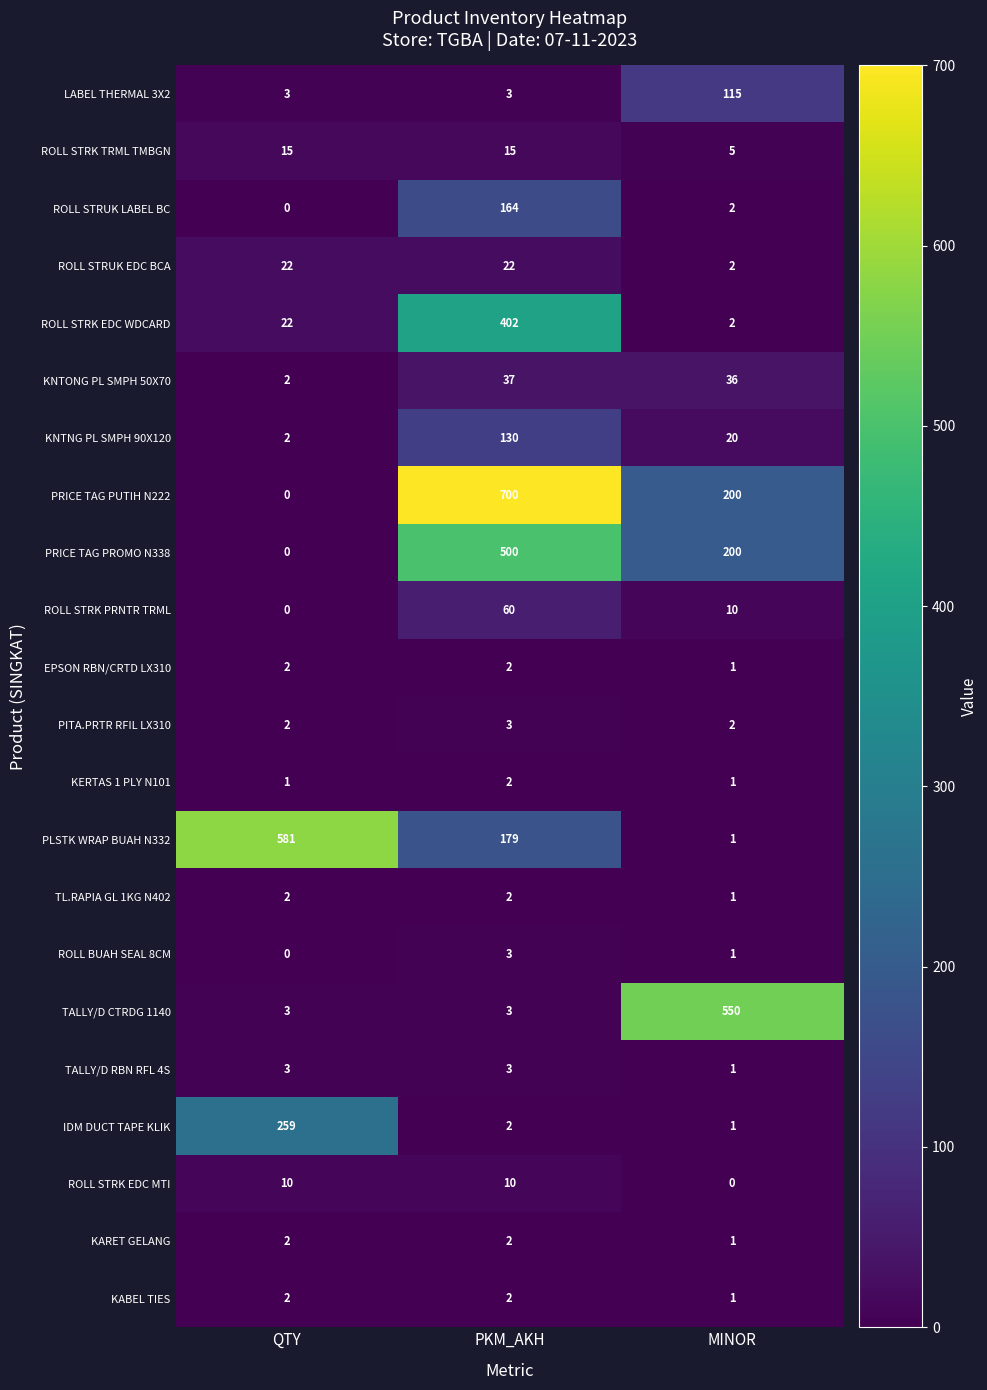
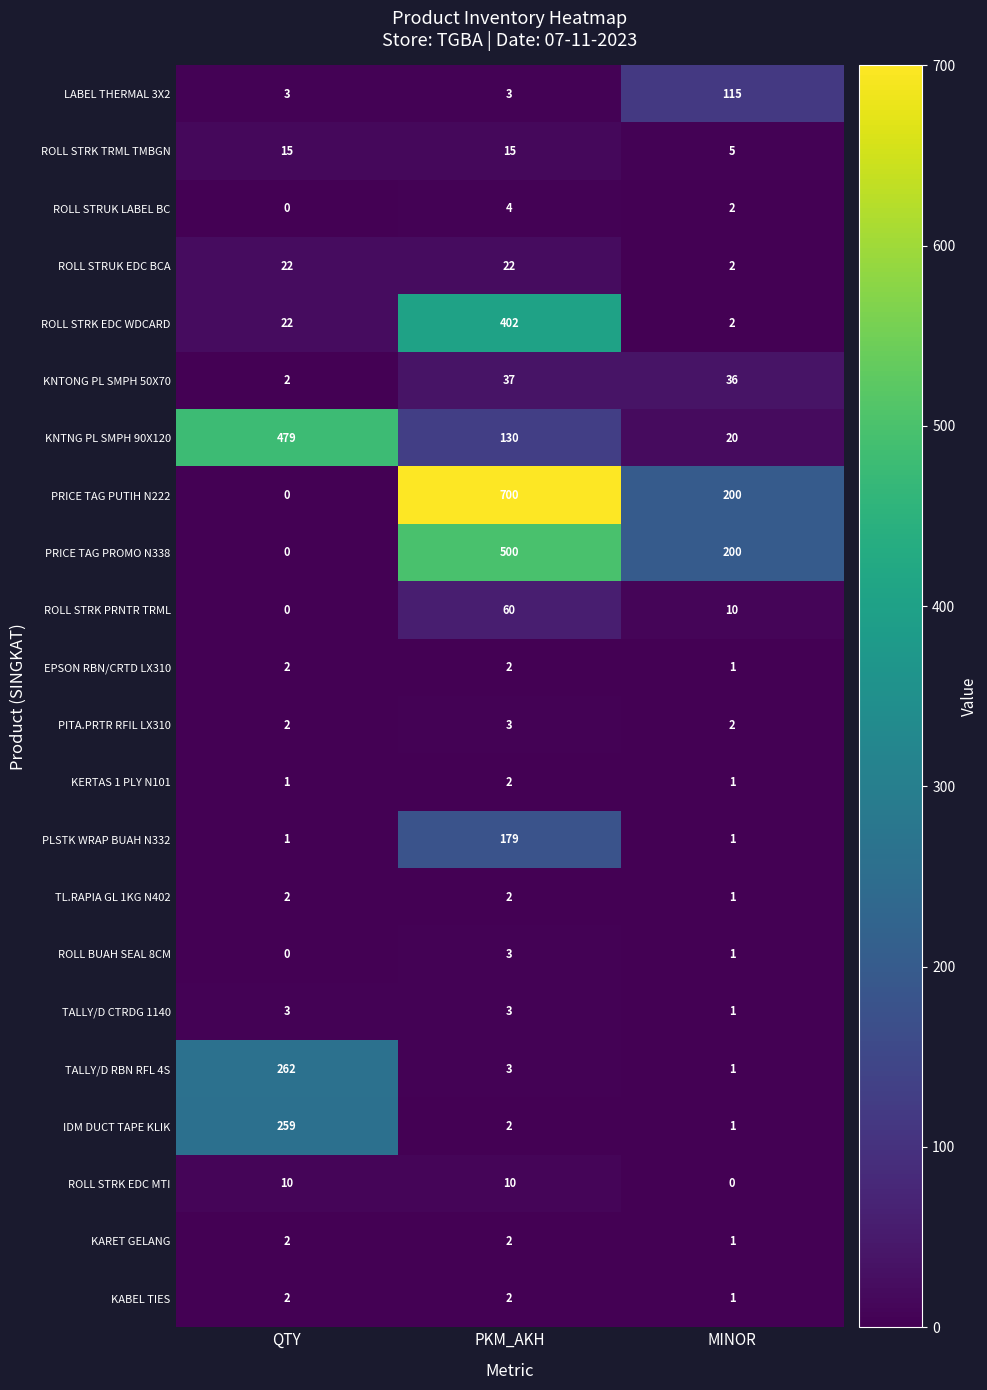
ROLL STRUK LABEL BC, PKM_AKH: 164 -> 4
KNTNG PL SMPH 90X120, QTY: 2 -> 479
PLSTK WRAP BUAH N332, QTY: 581 -> 1
TALLY/D CTRDG 1140, MINOR: 550 -> 1
TALLY/D RBN RFL 4S, QTY: 3 -> 262
